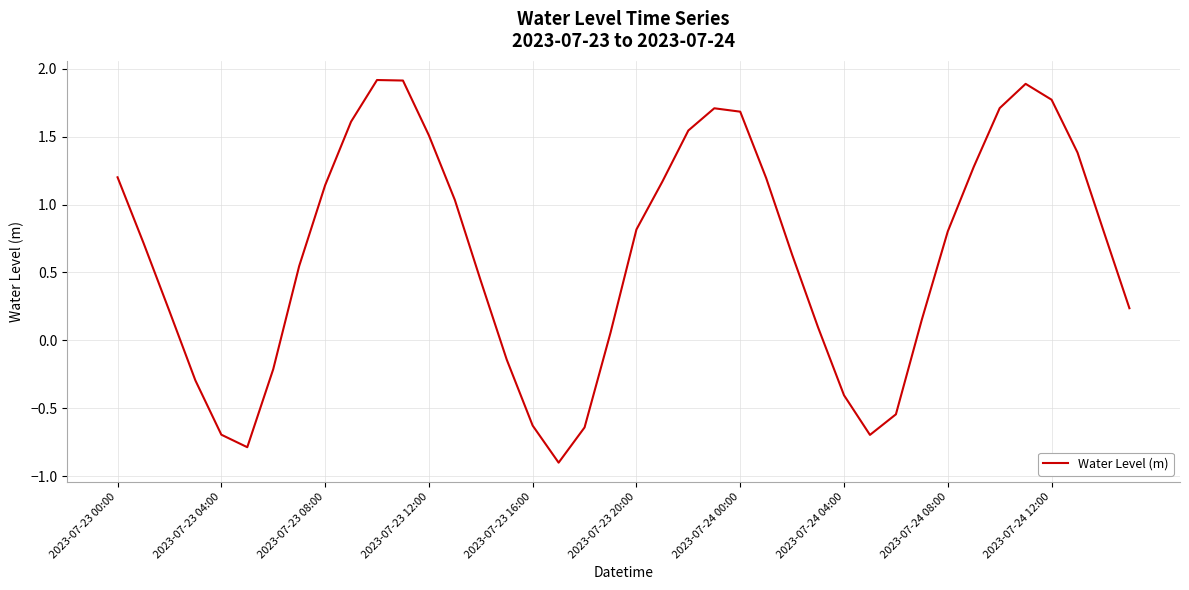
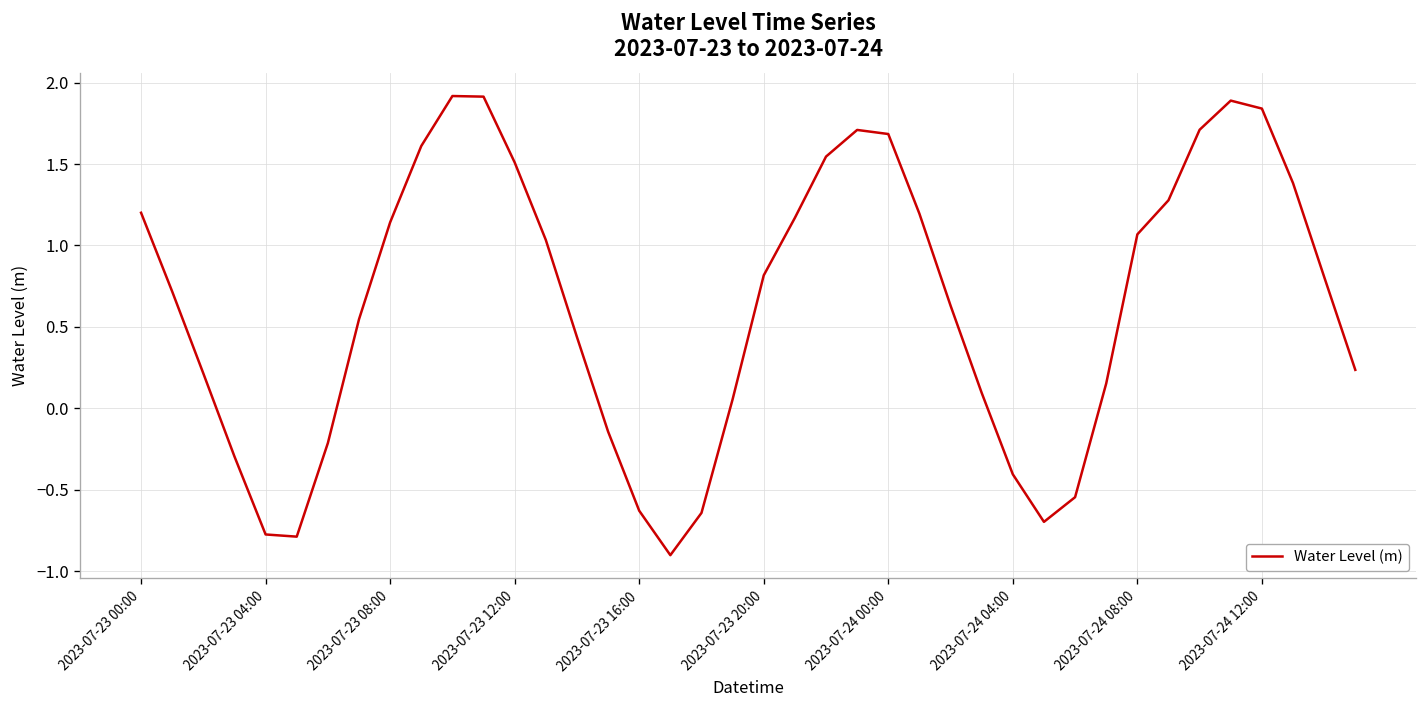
2023-07-23 04:00: -0.70 -> -0.77
2023-07-24 08:00: 0.80 -> 1.07
2023-07-24 12:00: 1.77 -> 1.84
